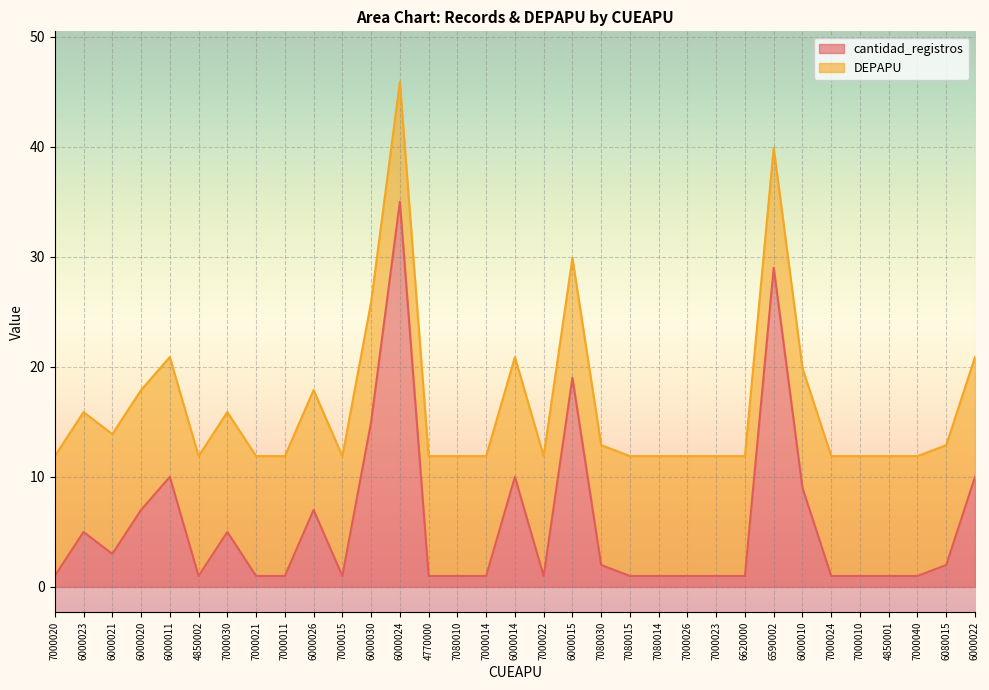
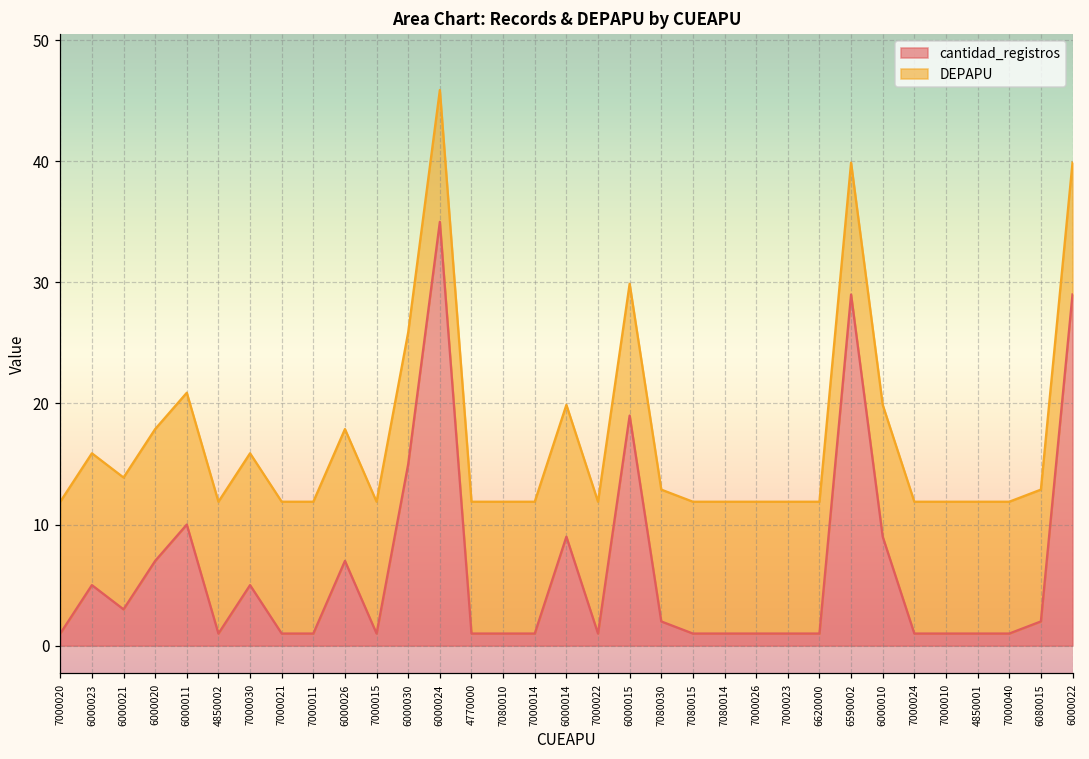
cantidad_registros, 6000014: 10 -> 9
cantidad_registros, 6000022: 10 -> 29
